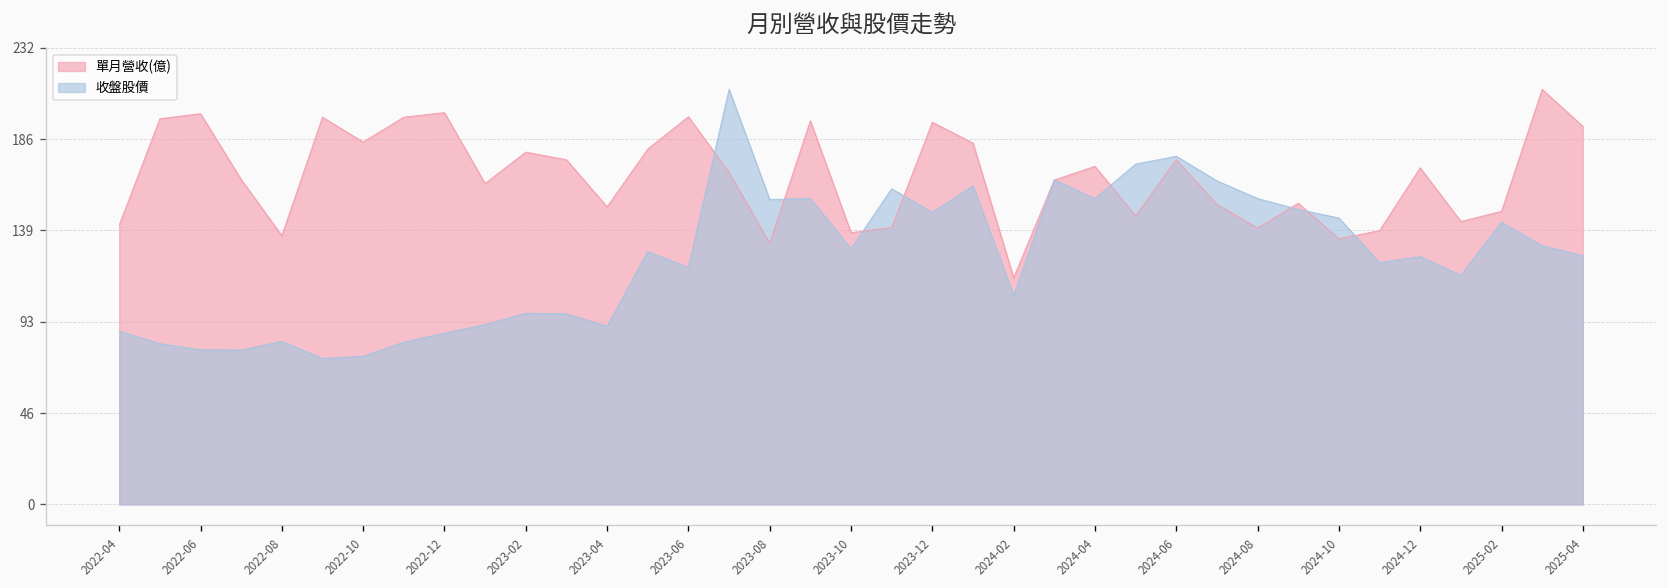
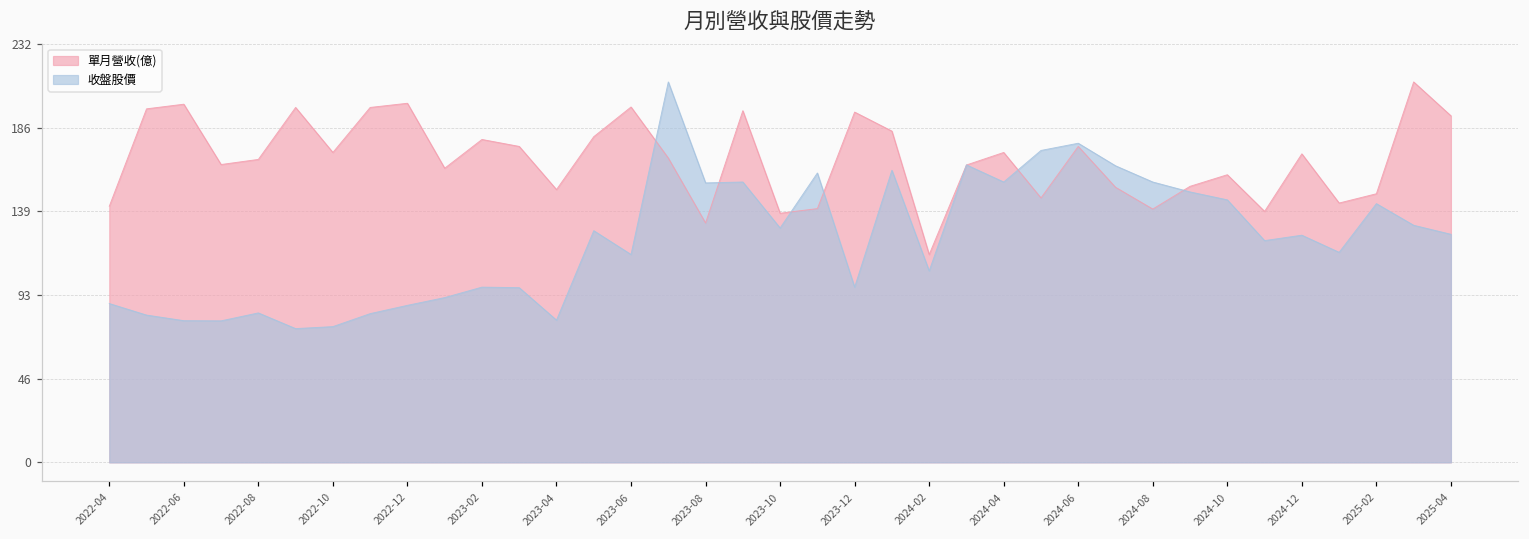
單月營收(億), 2022-08: 137 -> 168
單月營收(億), 2022-10: 184 -> 172
收盤股價, 2023-04: 91 -> 79
收盤股價, 2023-06: 121 -> 115
收盤股價, 2023-12: 149 -> 97
單月營收(億), 2024-10: 135 -> 160
